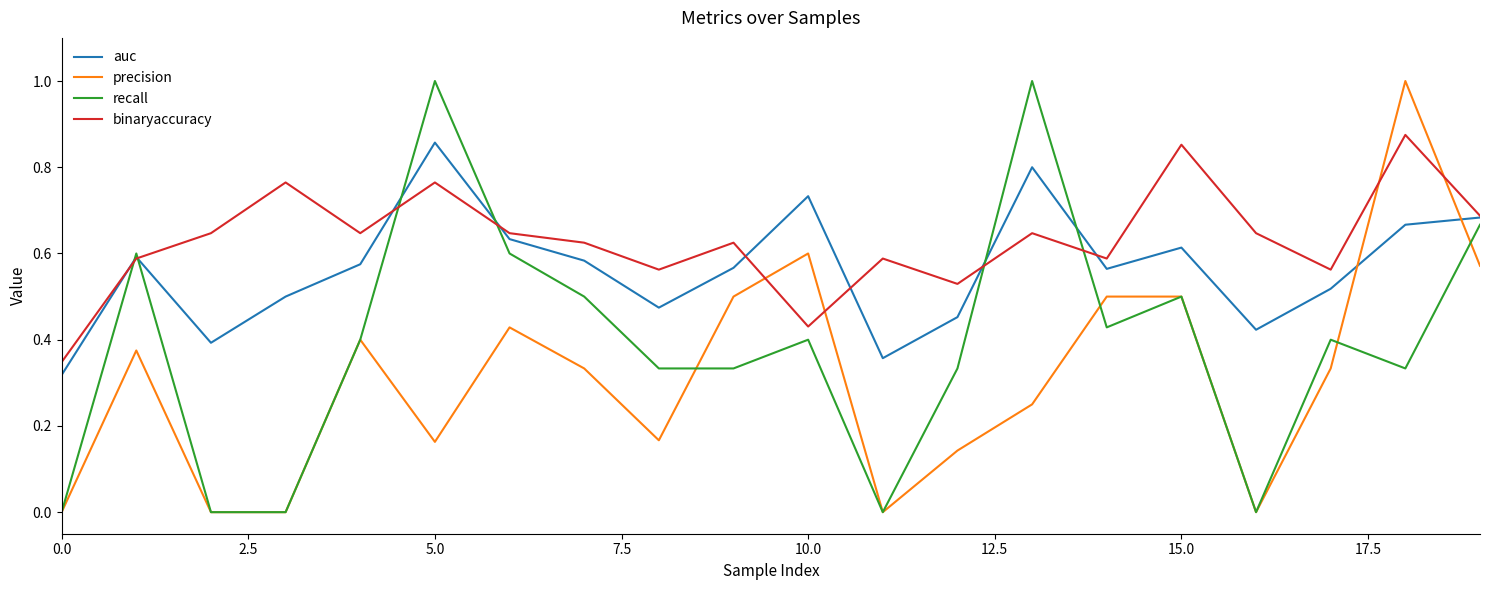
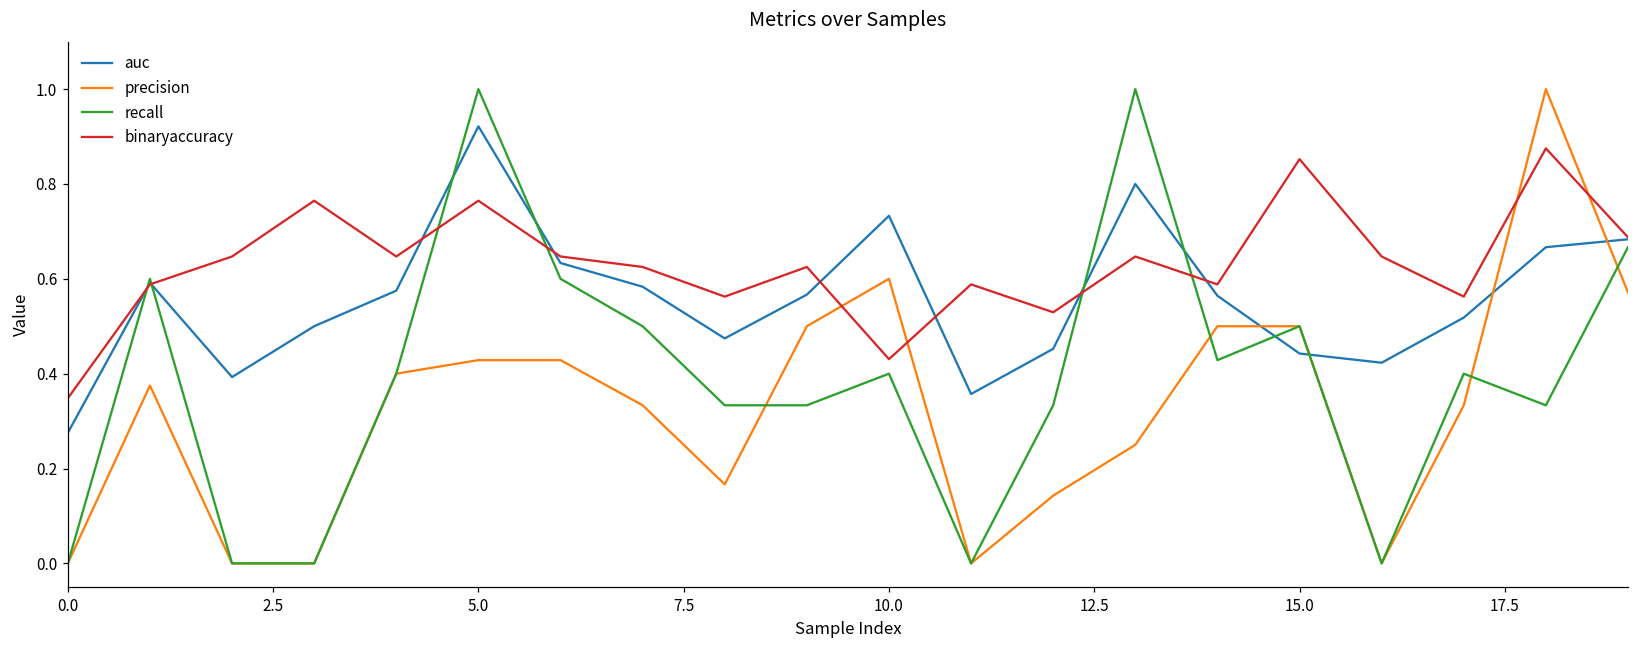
auc, 0.0: 0.32 -> 0.28
auc, 5.0: 0.86 -> 0.92
precision, 5.0: 0.16 -> 0.43
auc, 15.0: 0.61 -> 0.44
